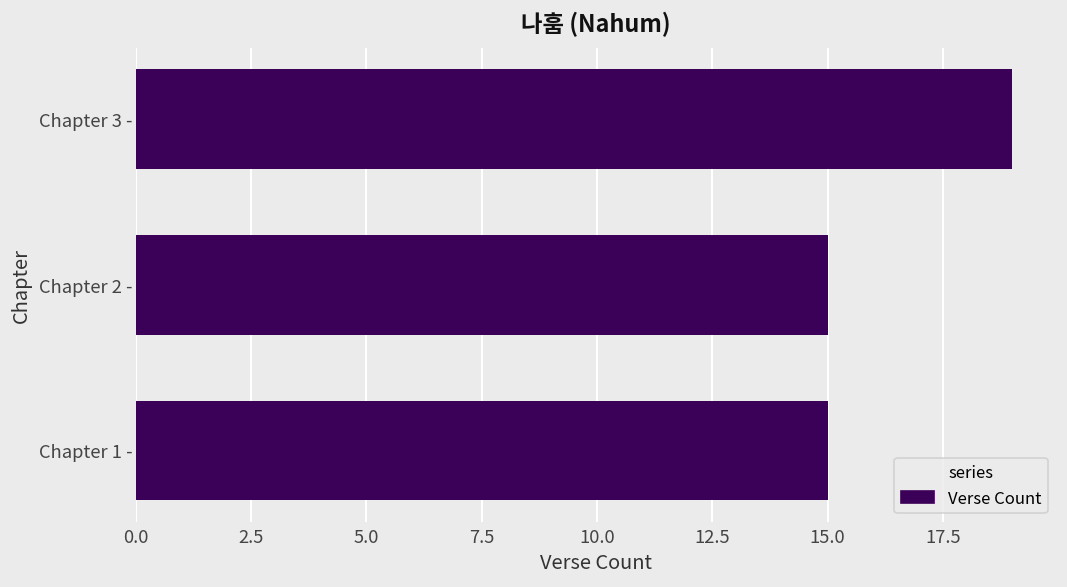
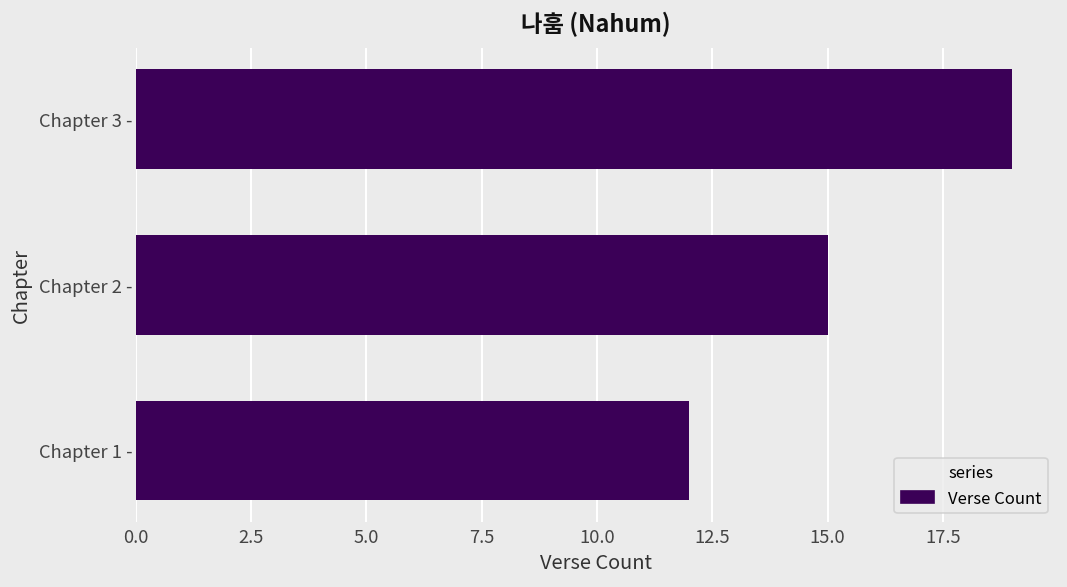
Chapter 1 -: 15 -> 12
